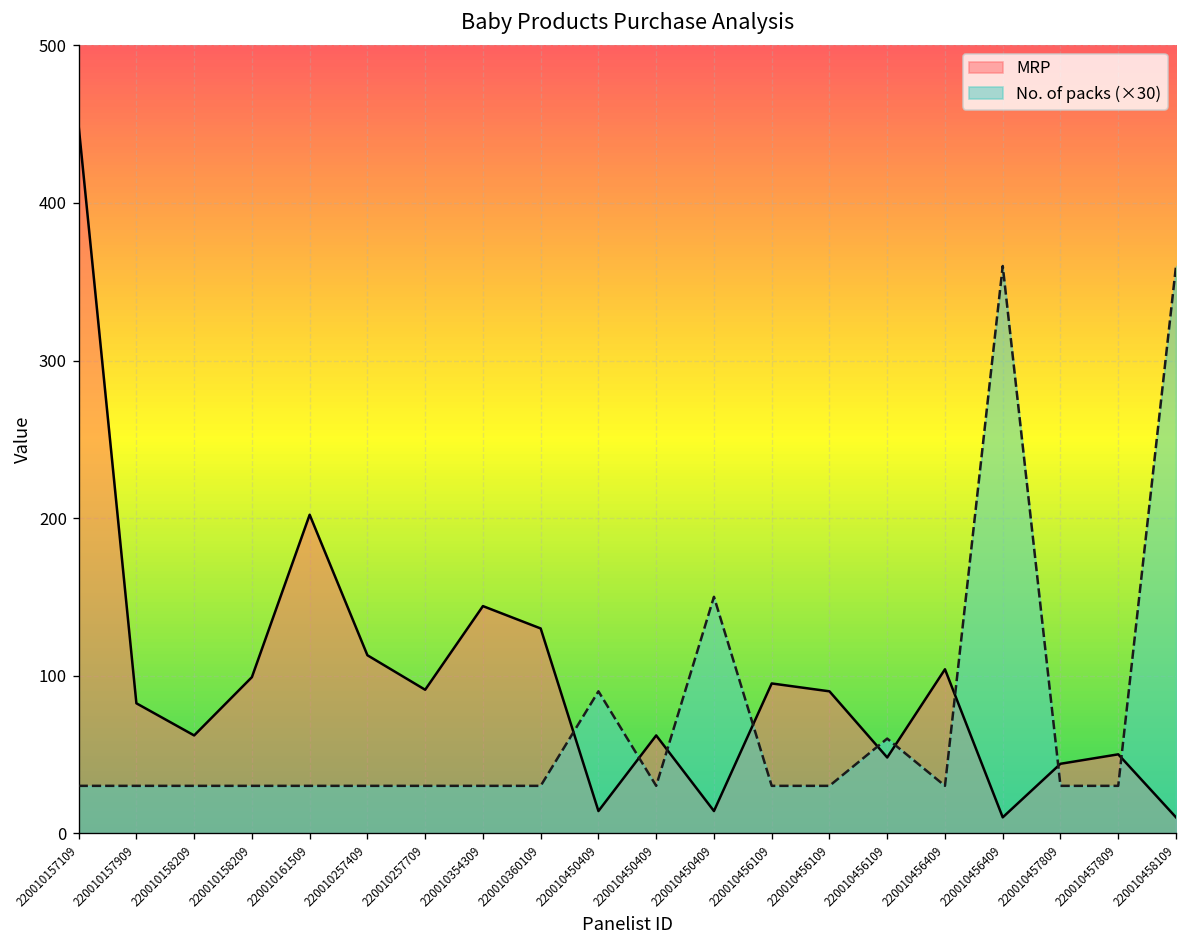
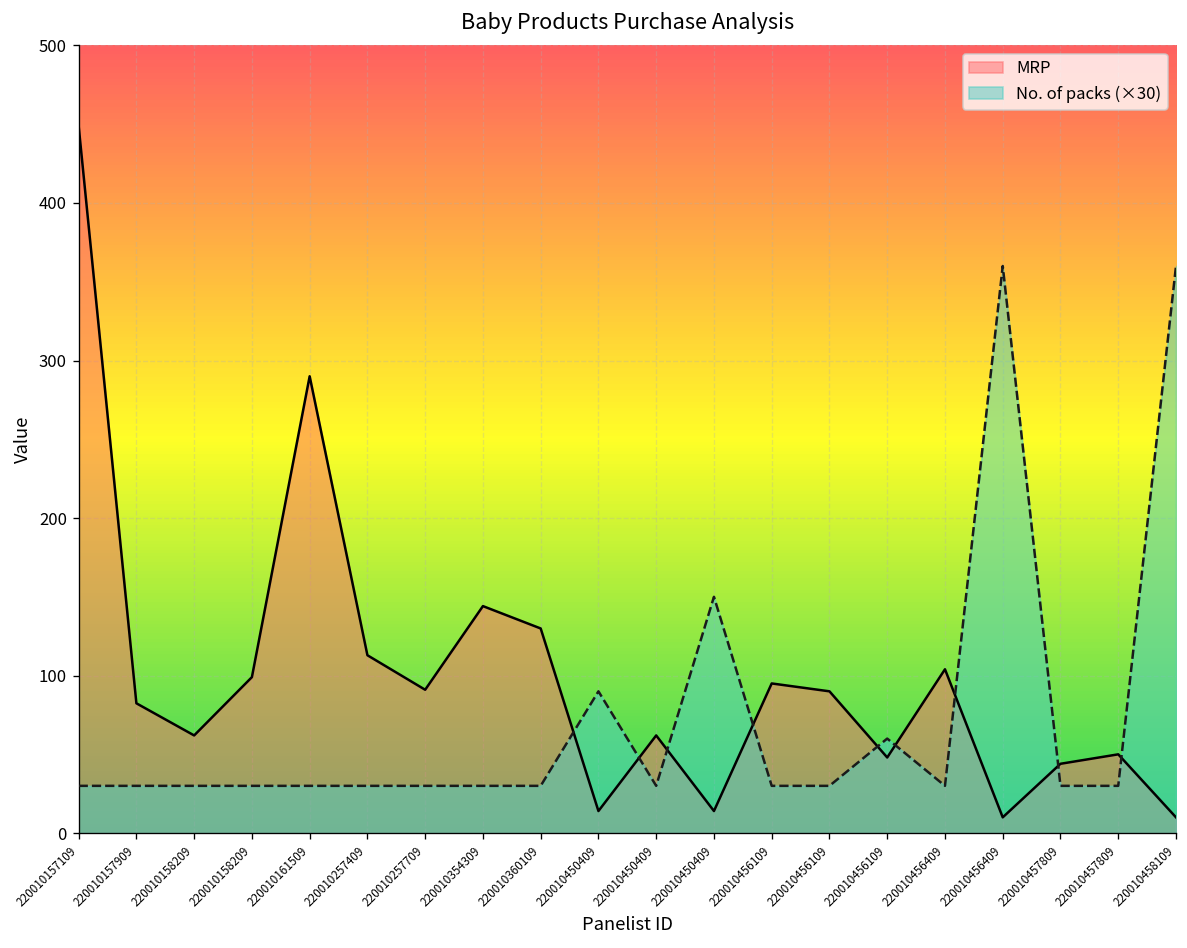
MRP, 220010161509: 202 -> 290
